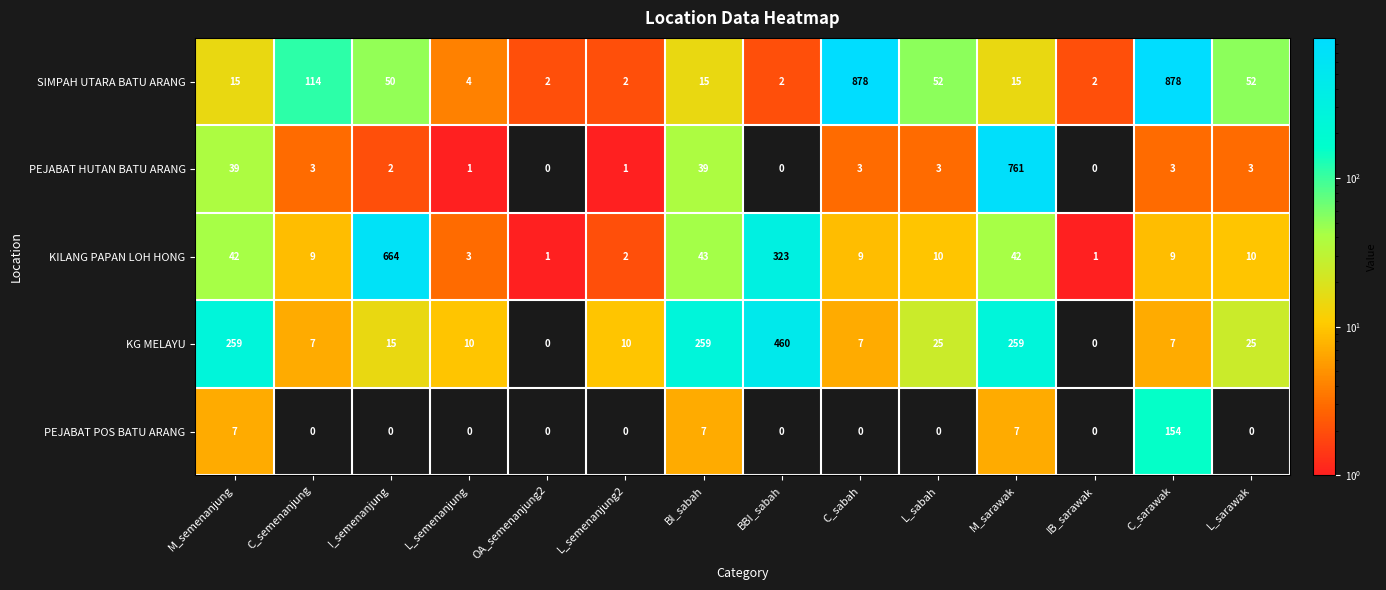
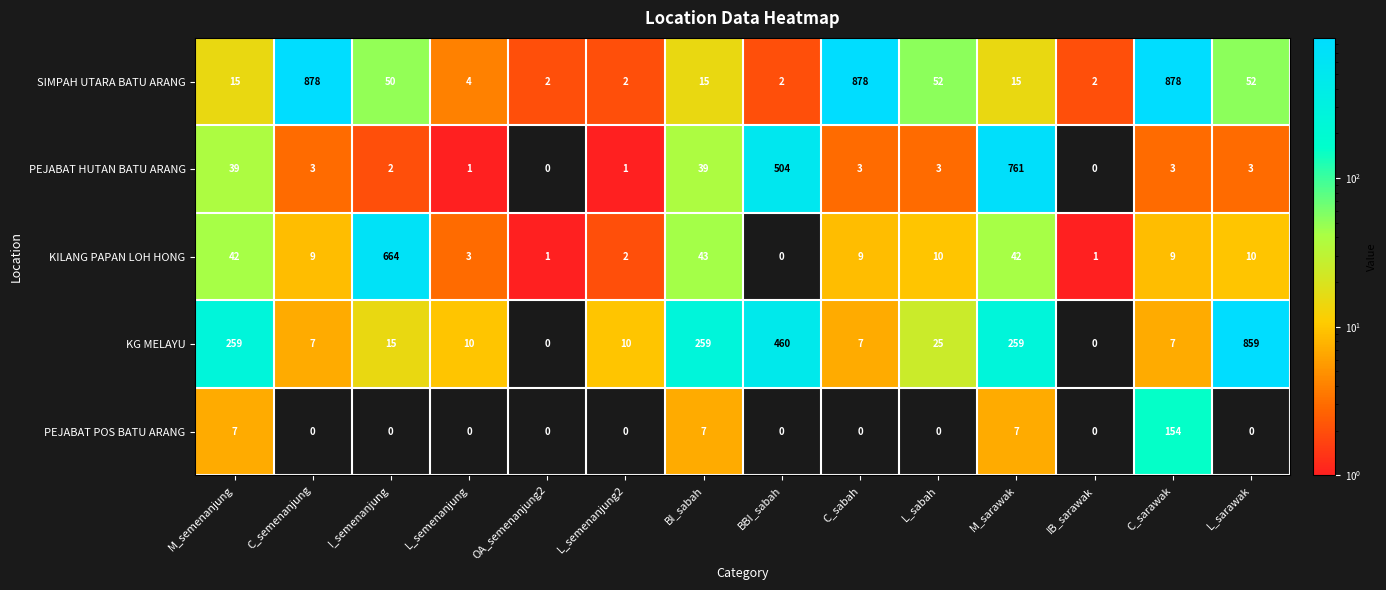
SIMPAH UTARA BATU ARANG, C_semenanjung: 114 -> 878
PEJABAT HUTAN BATU ARANG, BBI_sabah: 0 -> 504
KILANG PAPAN LOH HONG, BBI_sabah: 323 -> 0
KG MELAYU, L_sarawak: 25 -> 859
